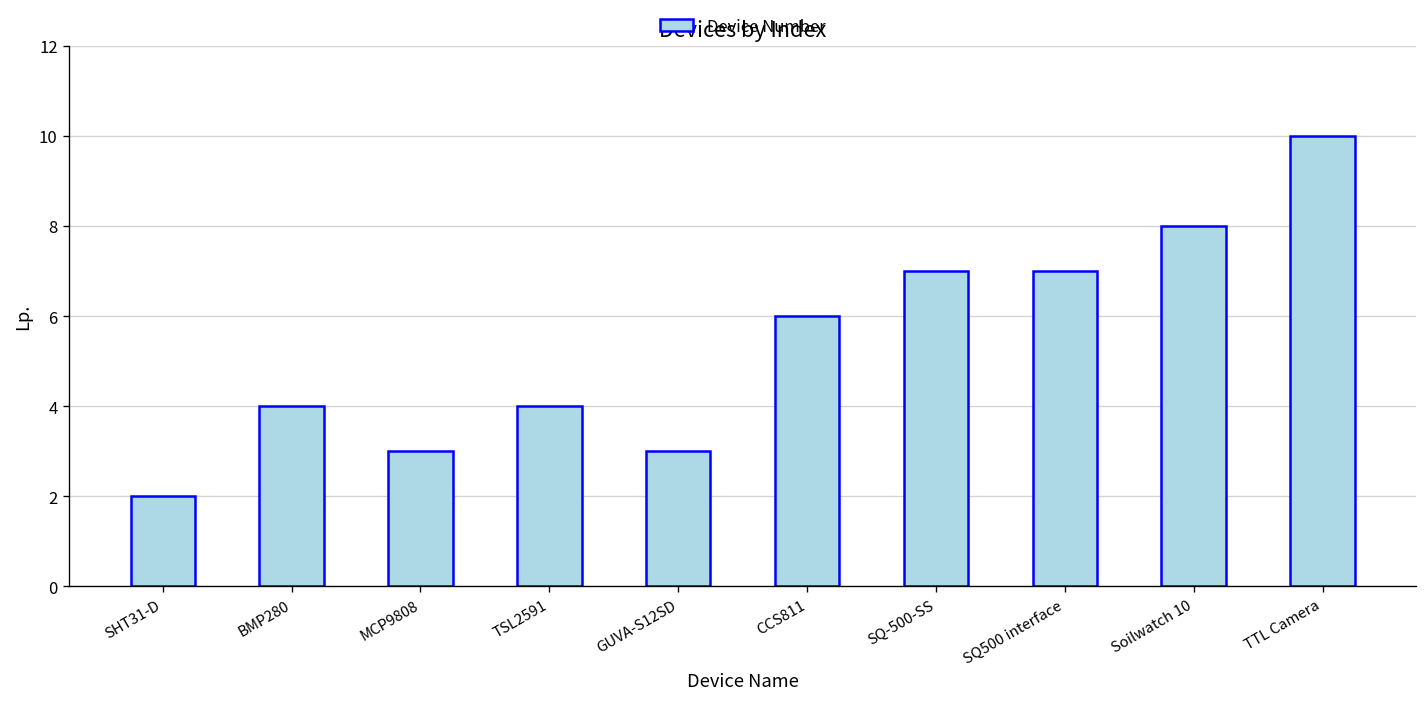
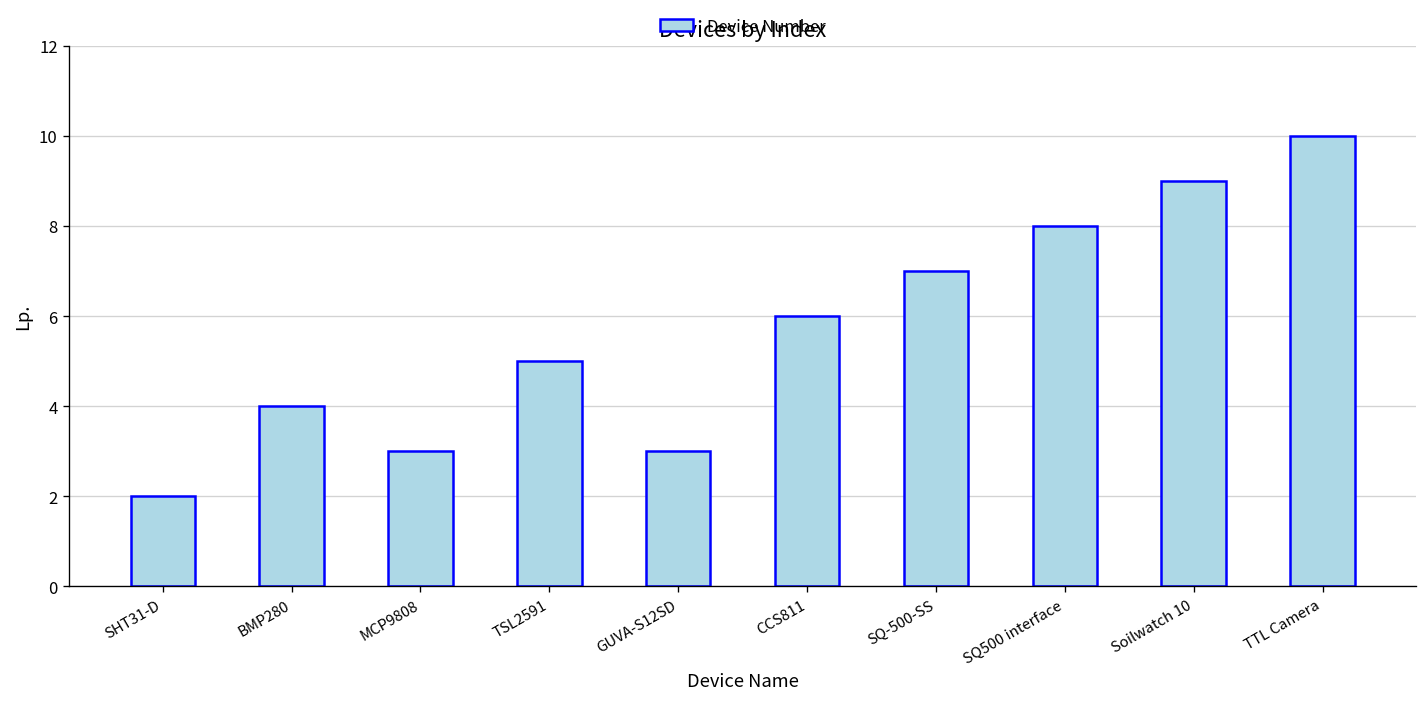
TSL2591: 4 -> 5
SQ500 interface: 7 -> 8
Soilwatch 10: 8 -> 9
